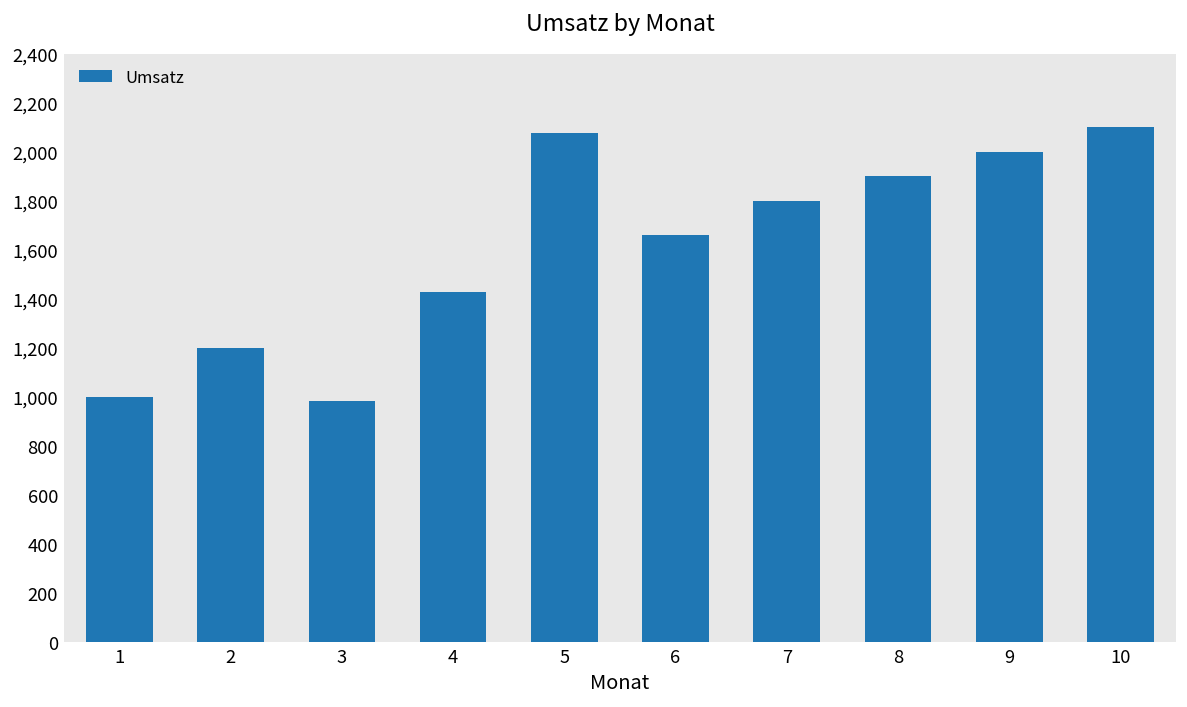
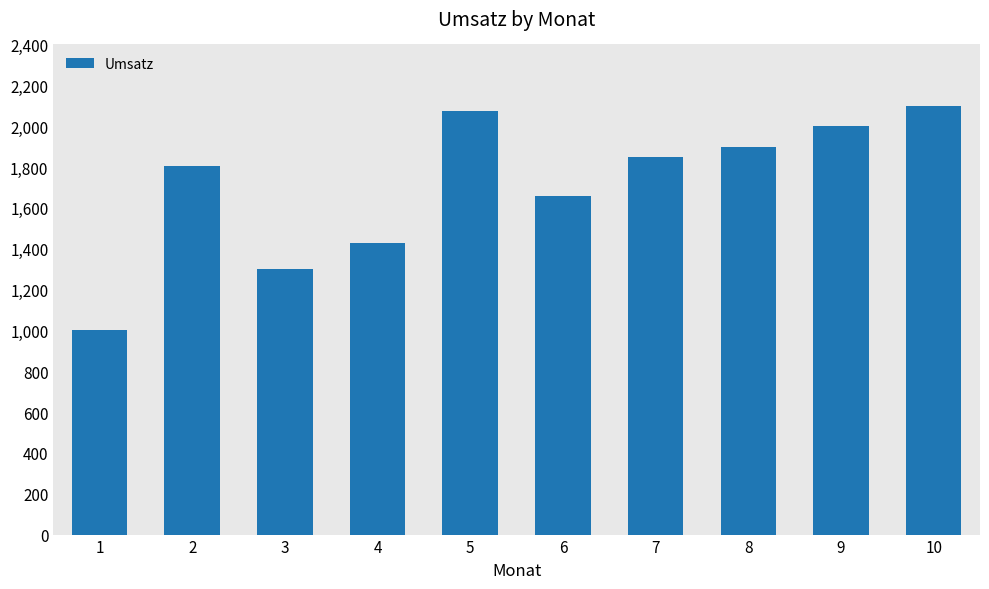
2: 1,200 -> 1,810
3: 980 -> 1,300
7: 1,800 -> 1,850
